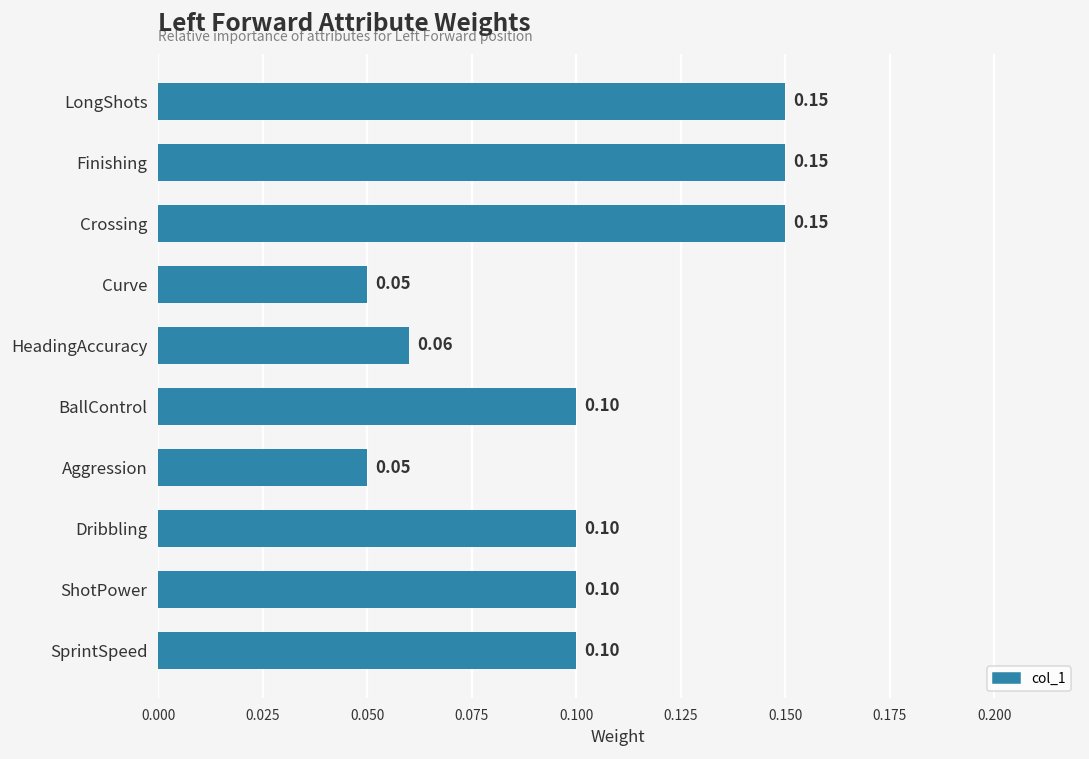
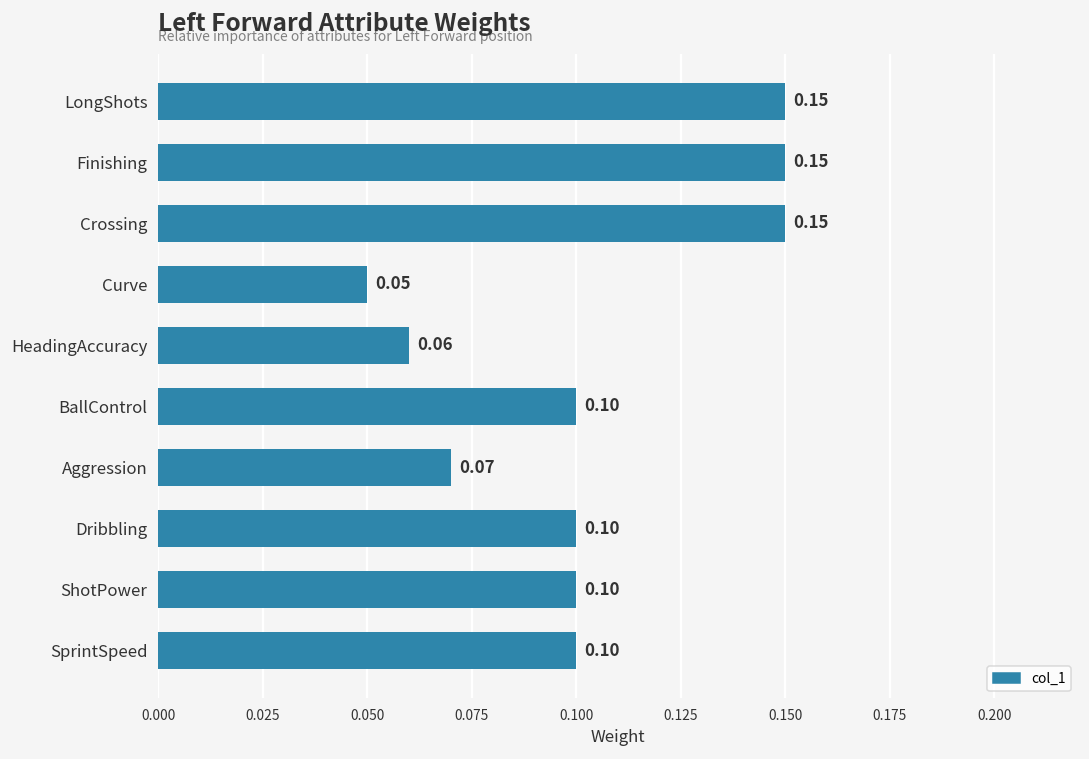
Aggression: 0.05 -> 0.07
